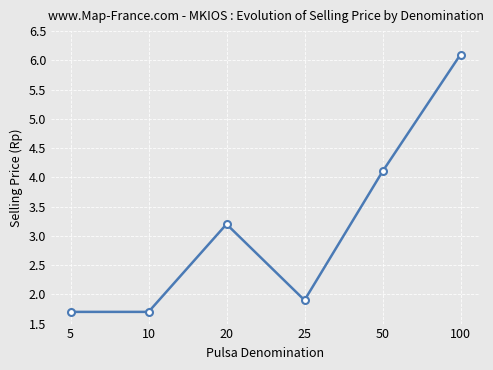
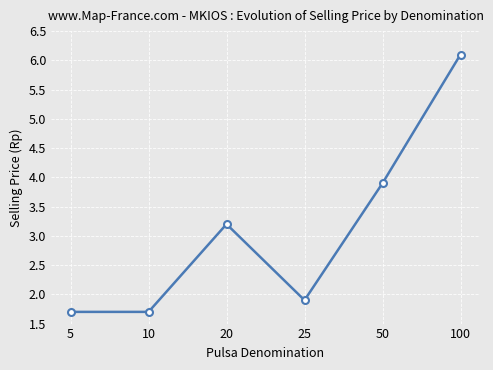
50: 4.1 -> 3.9
